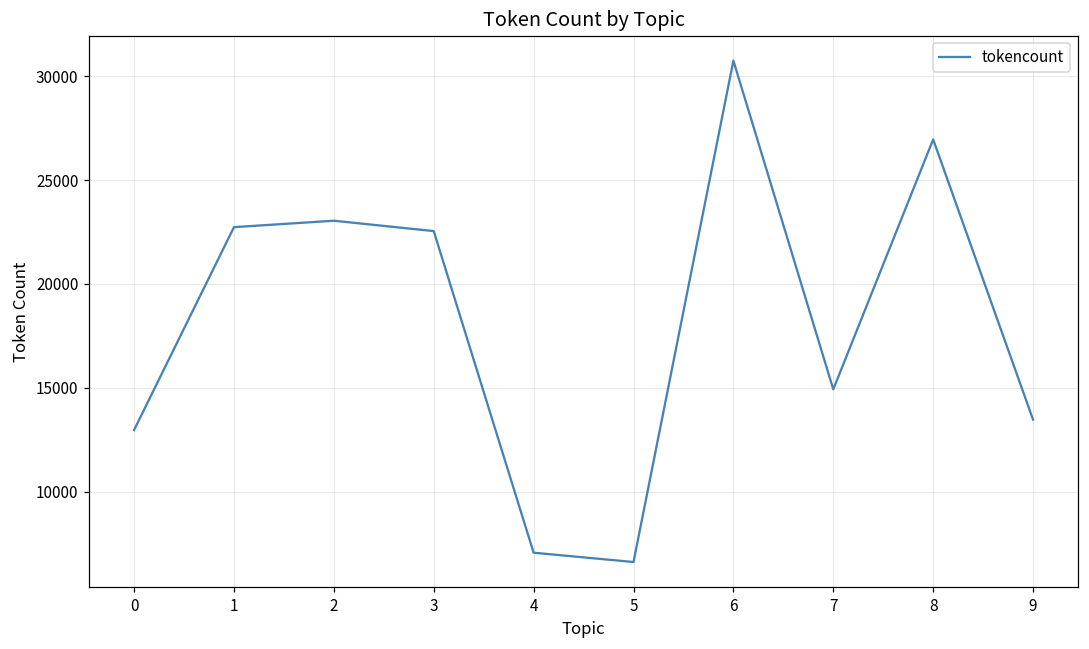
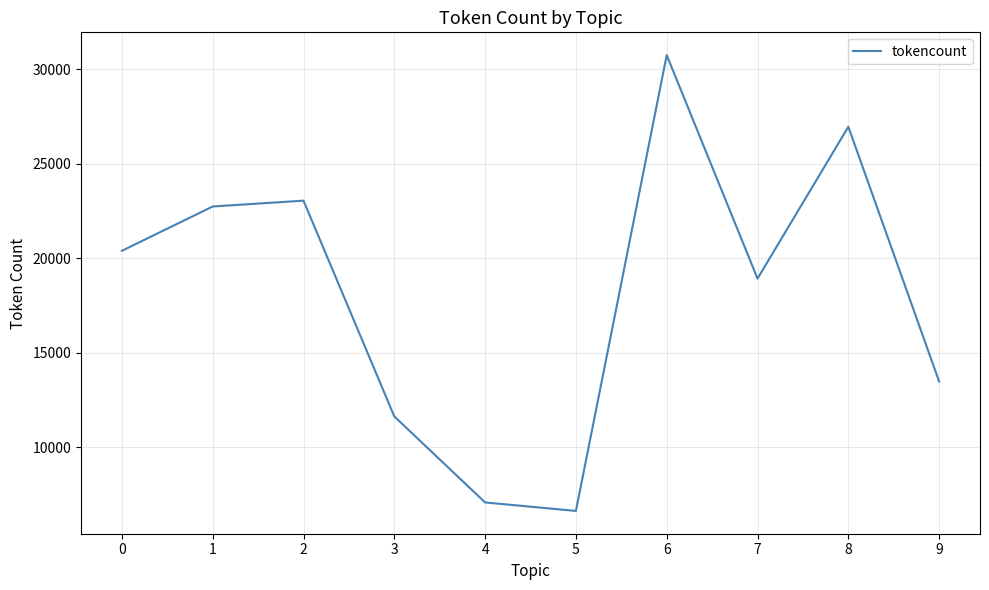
0: 13000 -> 20400
3: 22500 -> 11600
7: 14900 -> 18900
